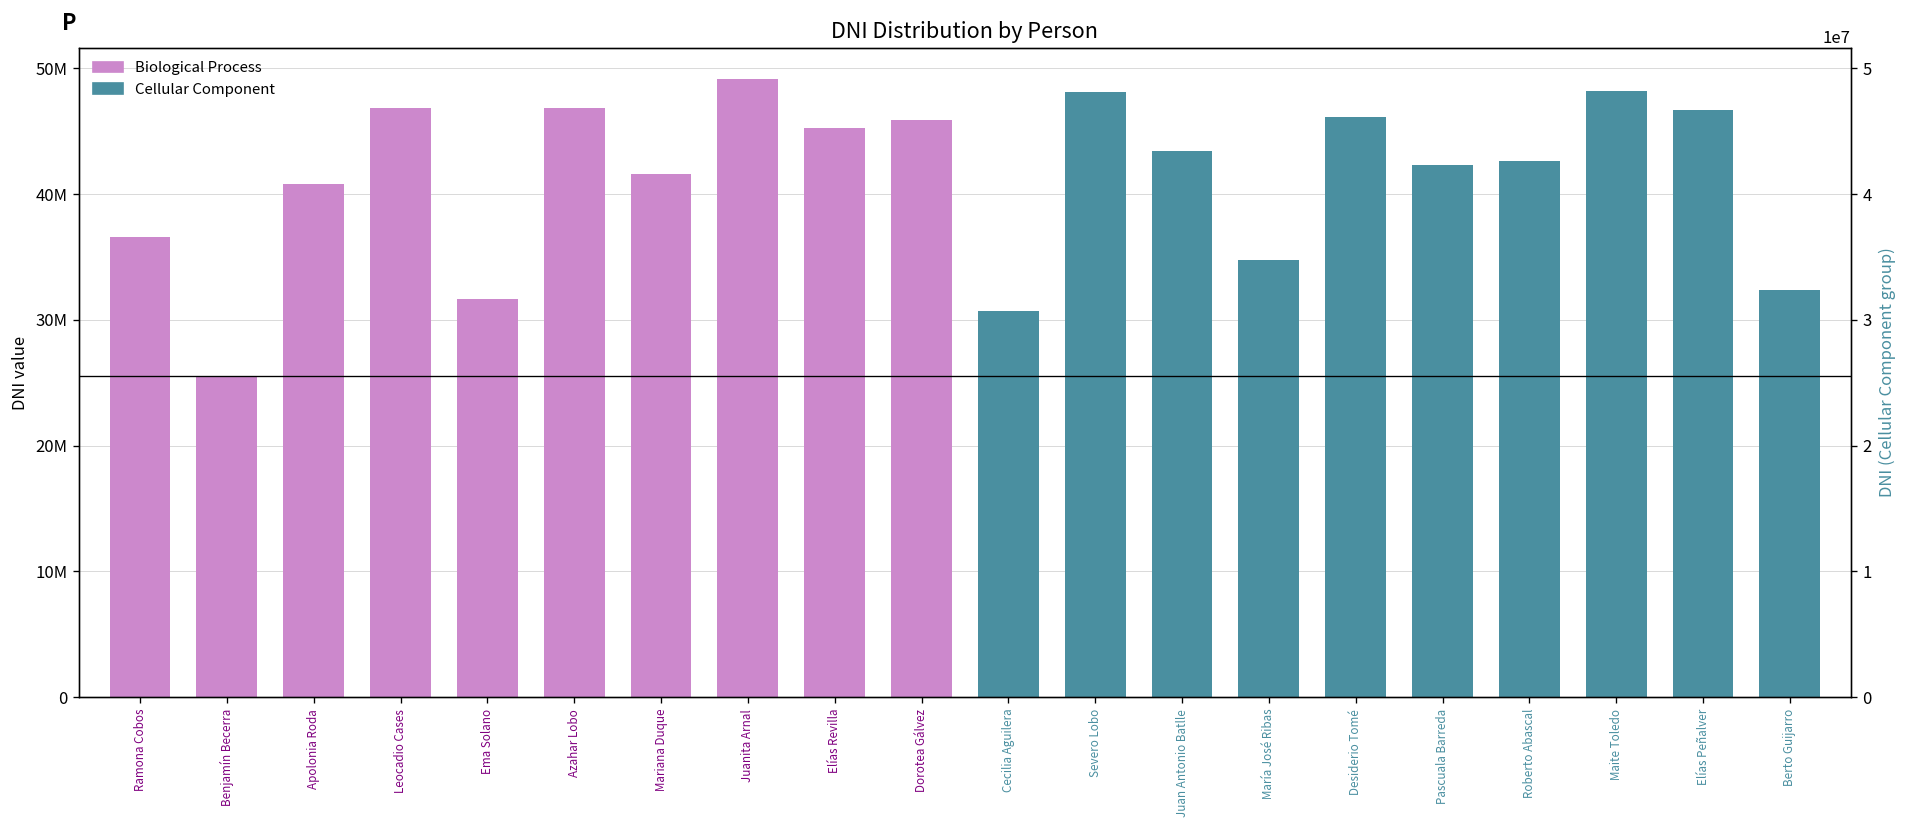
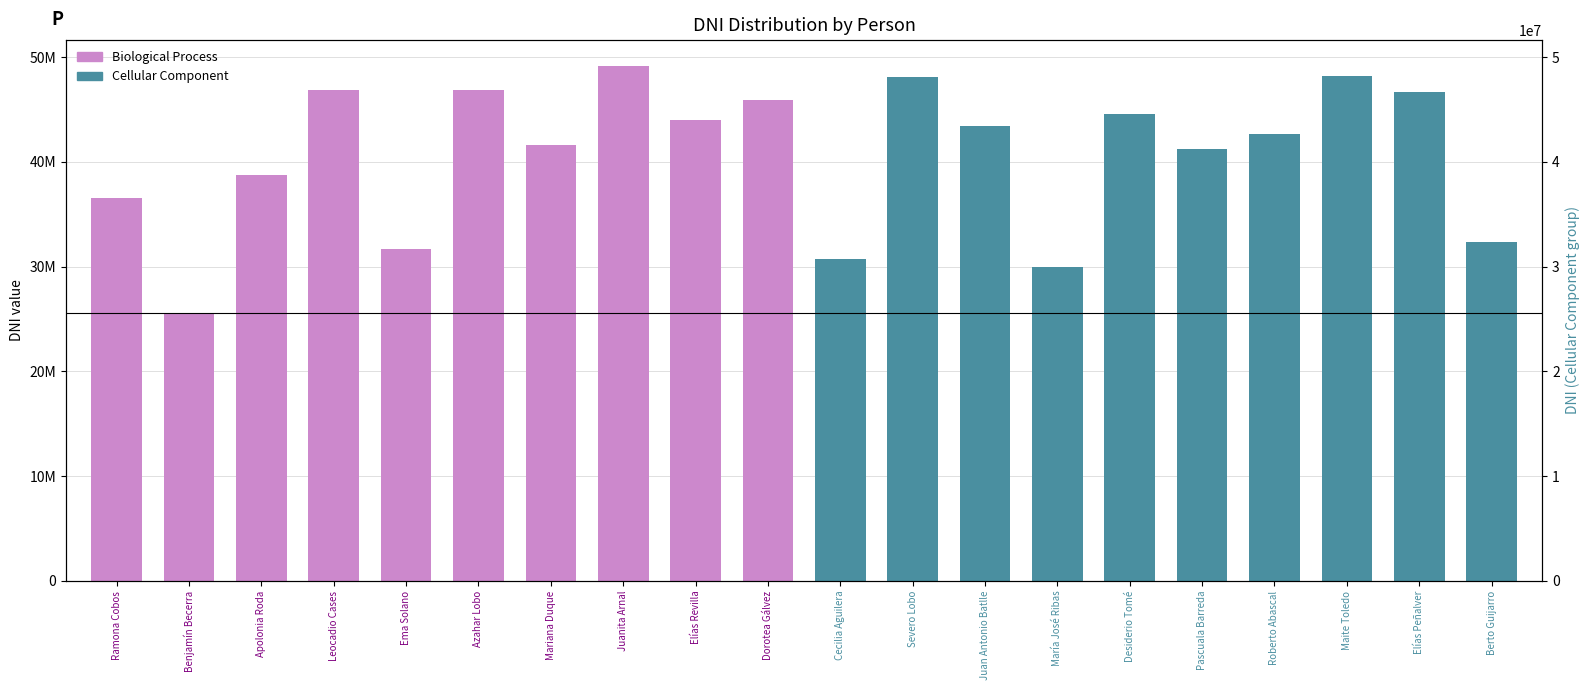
Biological Process, Apolonia Roda: 40800000 -> 38700000
Biological Process, Elías Revilla: 45300000 -> 44000000
Cellular Component, María José Ribas: 34800000 -> 29900000
Cellular Component, Desiderio Tomé: 46200000 -> 44600000
Cellular Component, Pascuala Barreda: 42300000 -> 41200000
